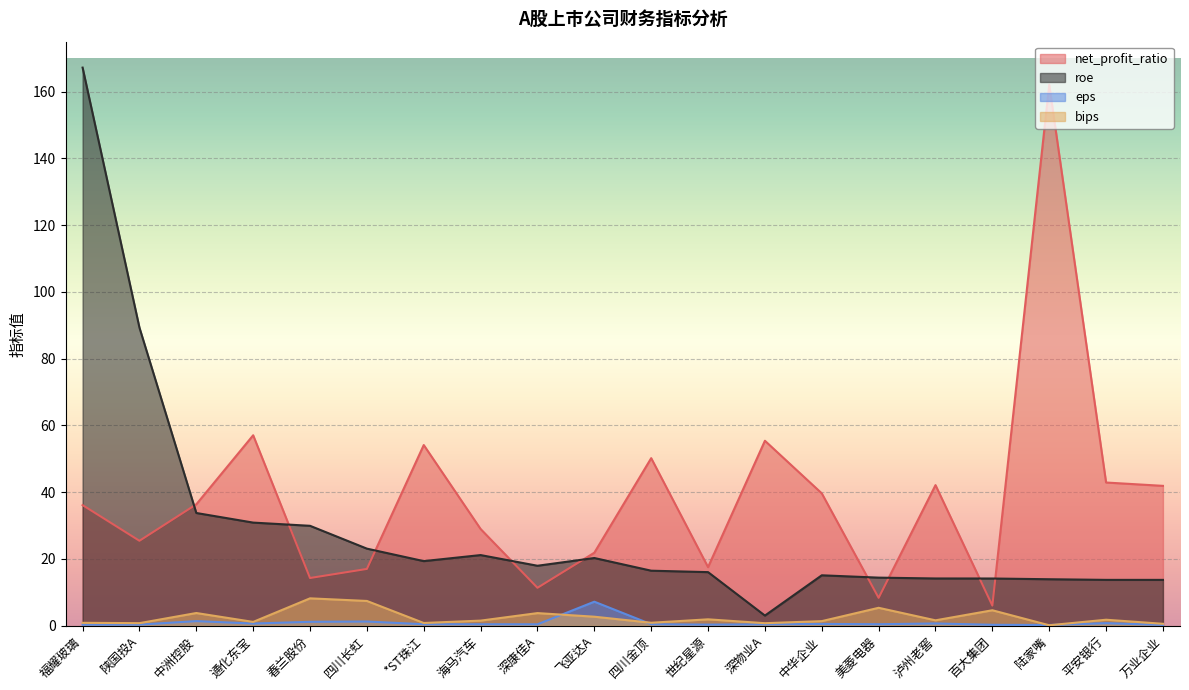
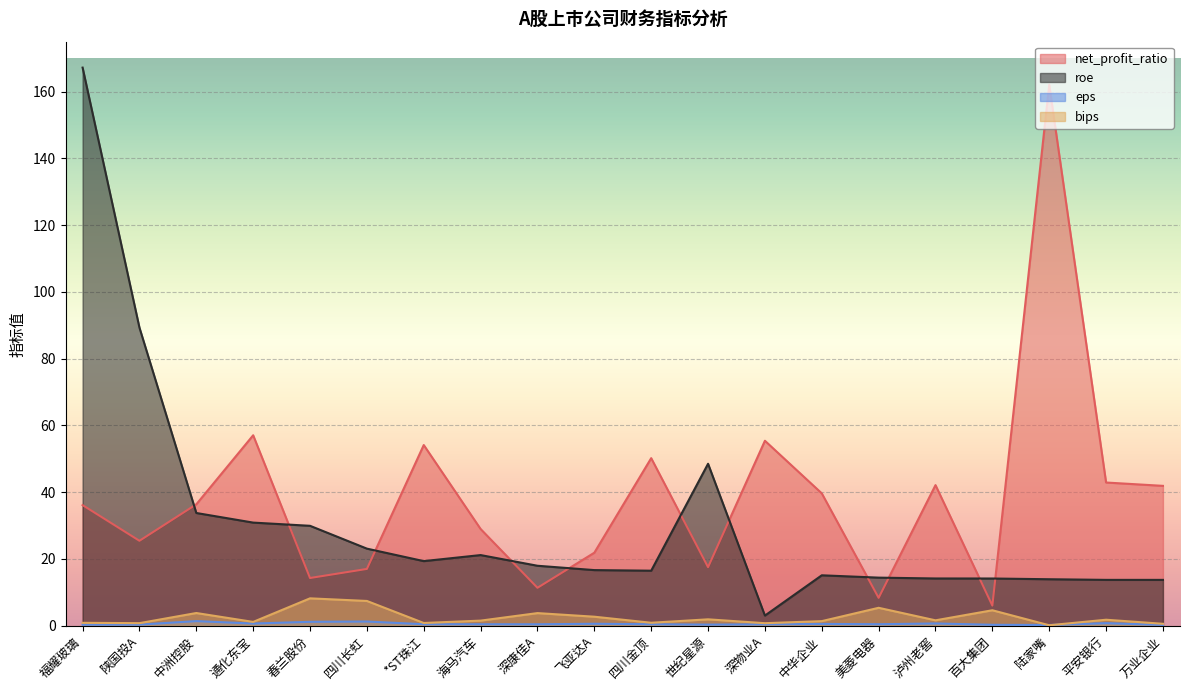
roe, 飞亚达A: 20 -> 17
eps, 飞亚达A: 7 -> 1
roe, 世纪星源: 16 -> 49
